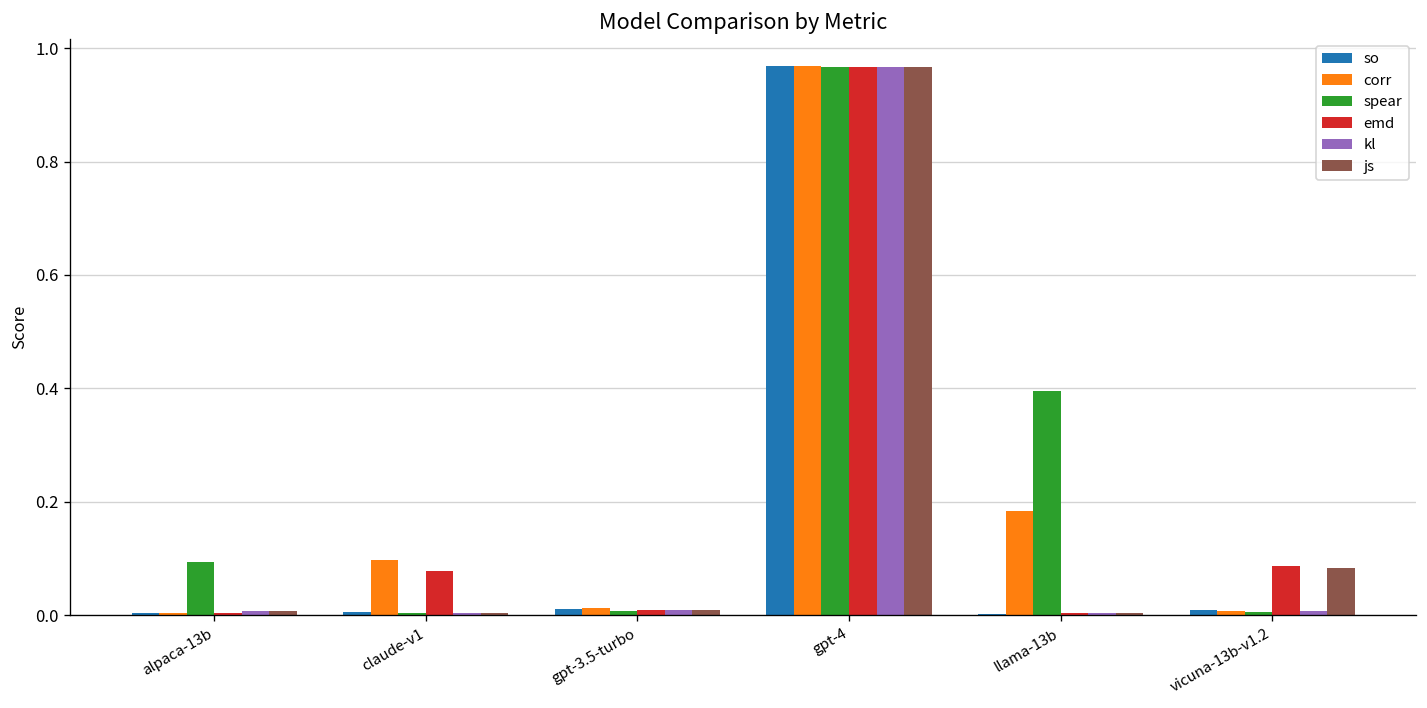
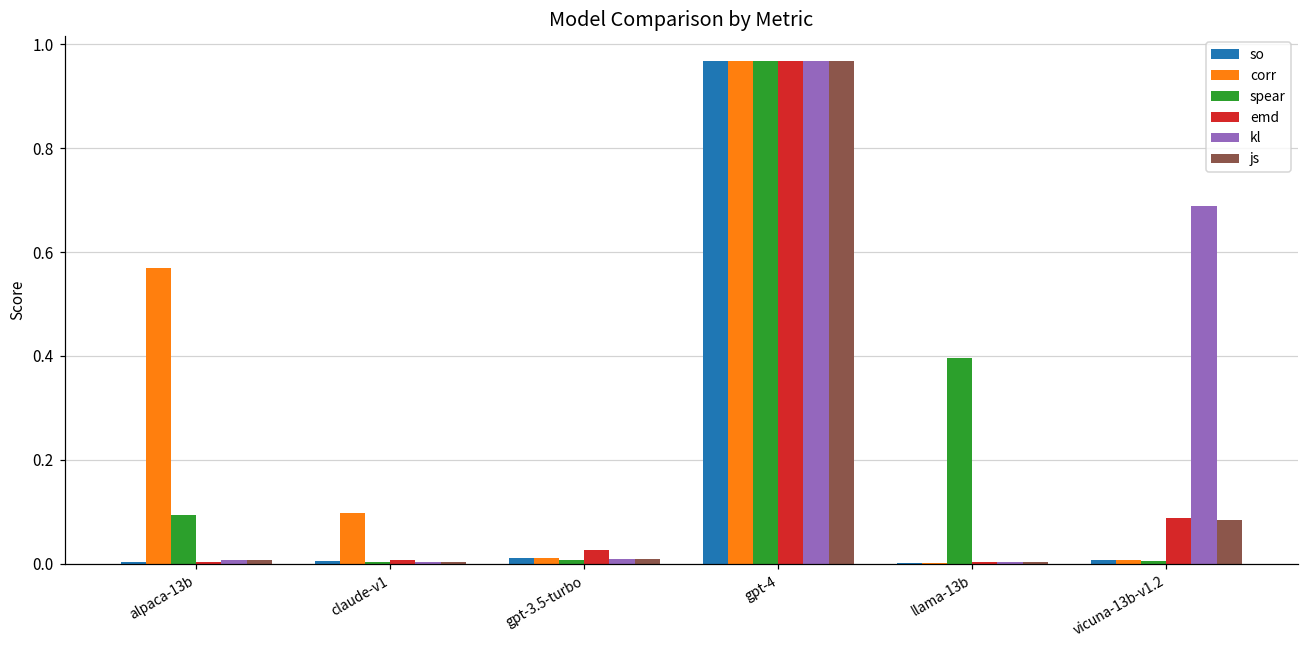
corr, alpaca-13b: 0.00 -> 0.57
emd, claude-v1: 0.08 -> 0.01
emd, gpt-3.5-turbo: 0.01 -> 0.03
corr, llama-13b: 0.18 -> 0.00
kl, vicuna-13b-v1.2: 0.01 -> 0.69
